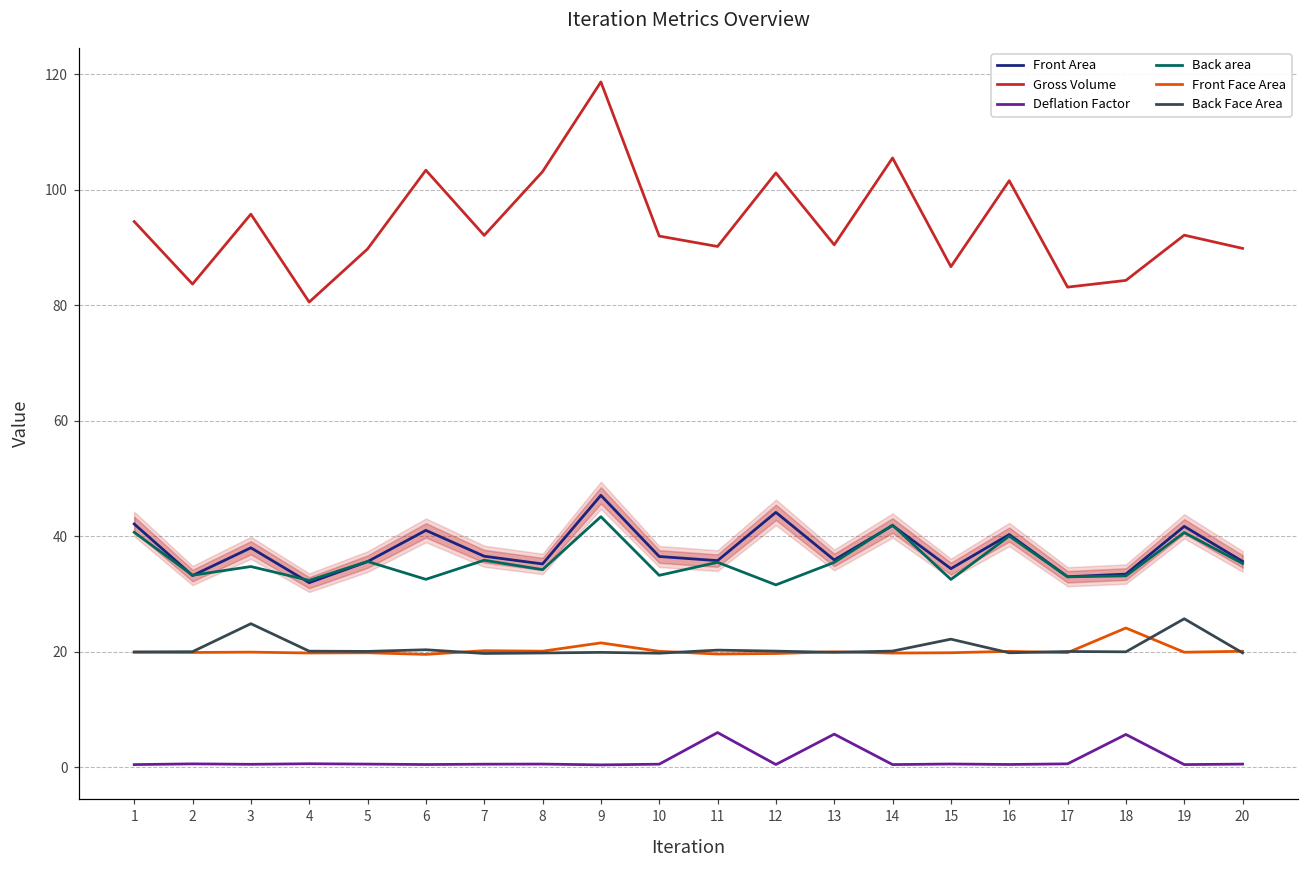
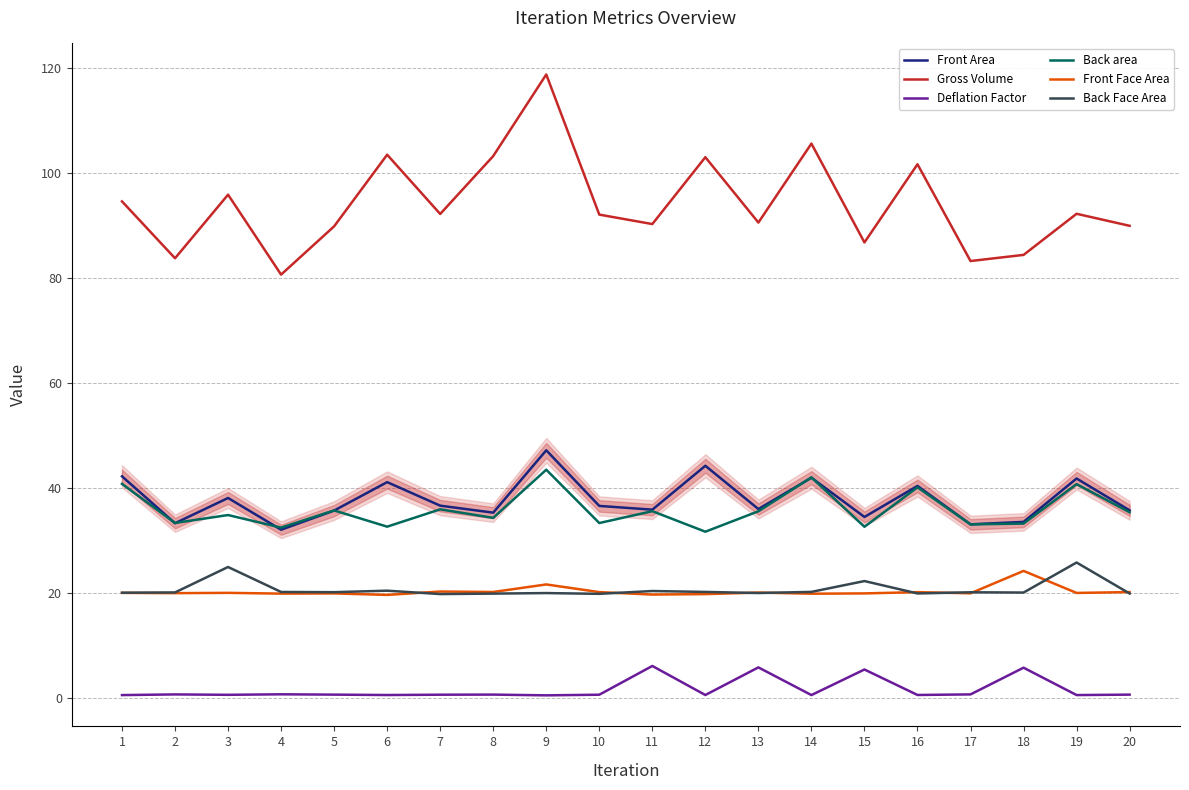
Deflation Factor, 15: 1 -> 5
